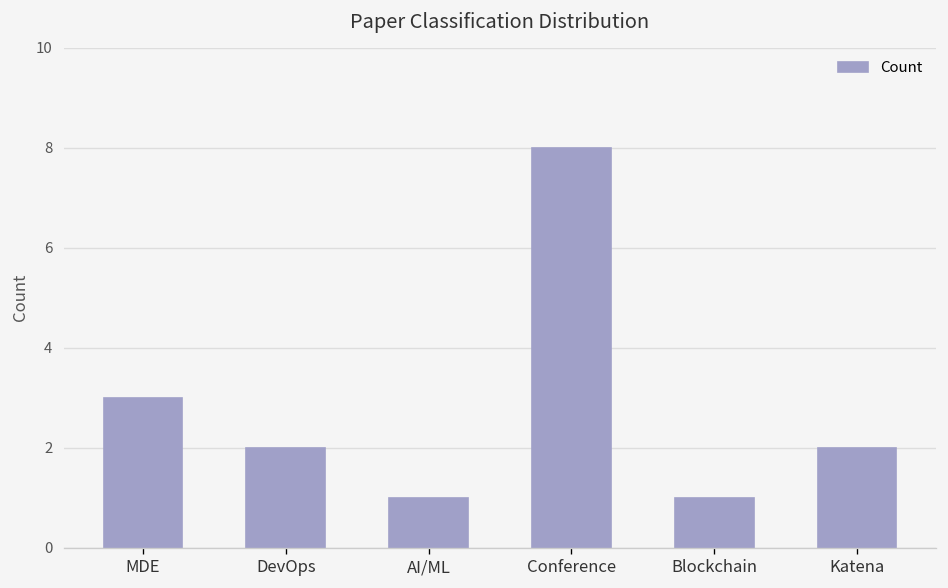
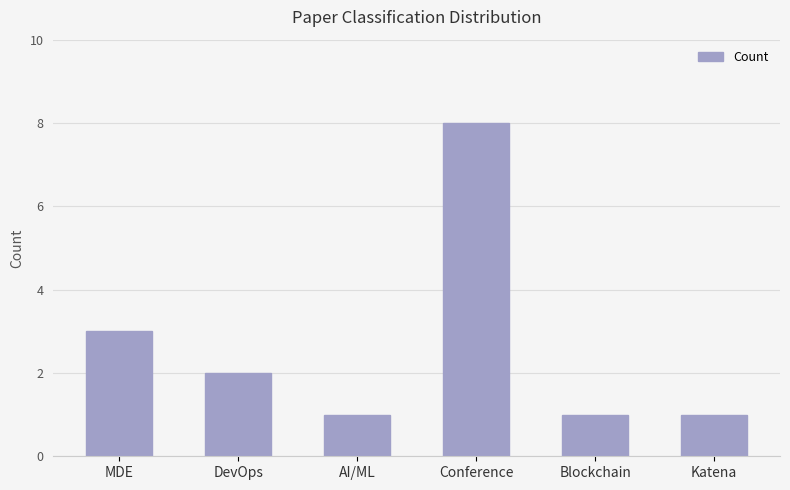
Katena: 2 -> 1
